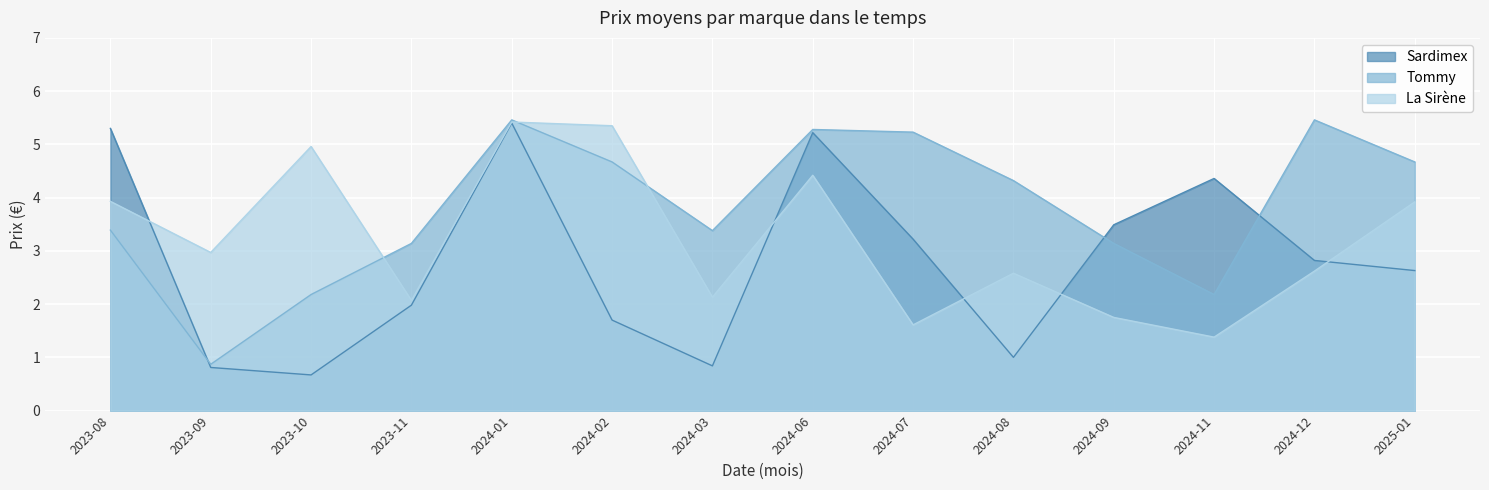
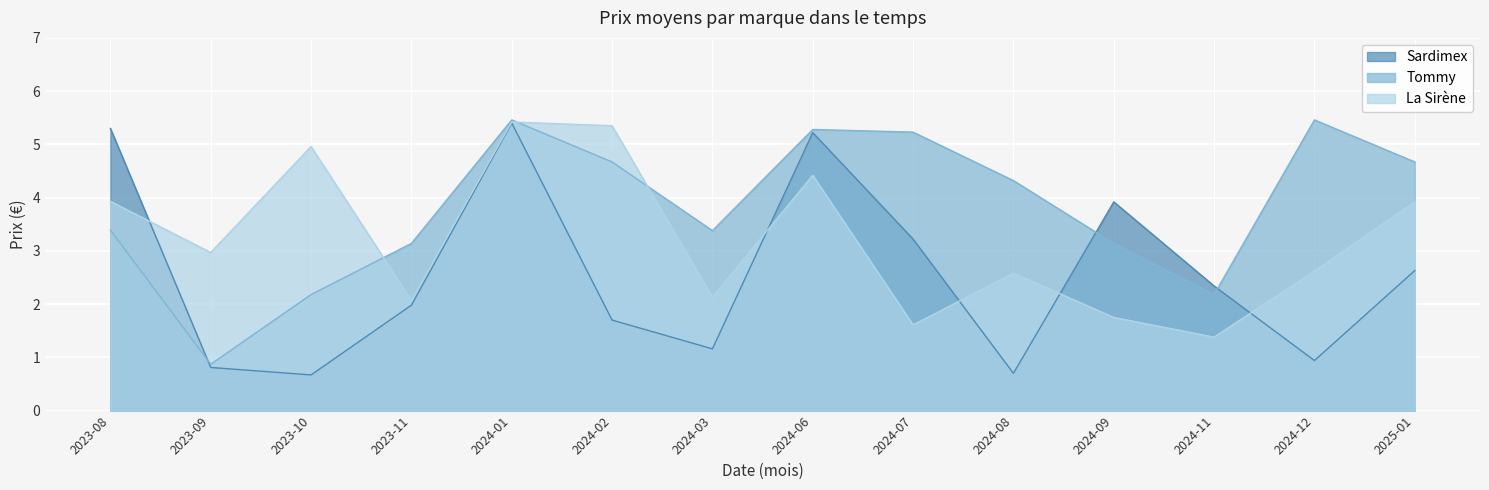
Sardimex, 2024-03: 0.8 -> 1.2
Sardimex, 2024-08: 1.0 -> 0.7
Sardimex, 2024-09: 3.5 -> 3.9
Sardimex, 2024-11: 4.4 -> 2.3
Sardimex, 2024-12: 2.8 -> 0.9
